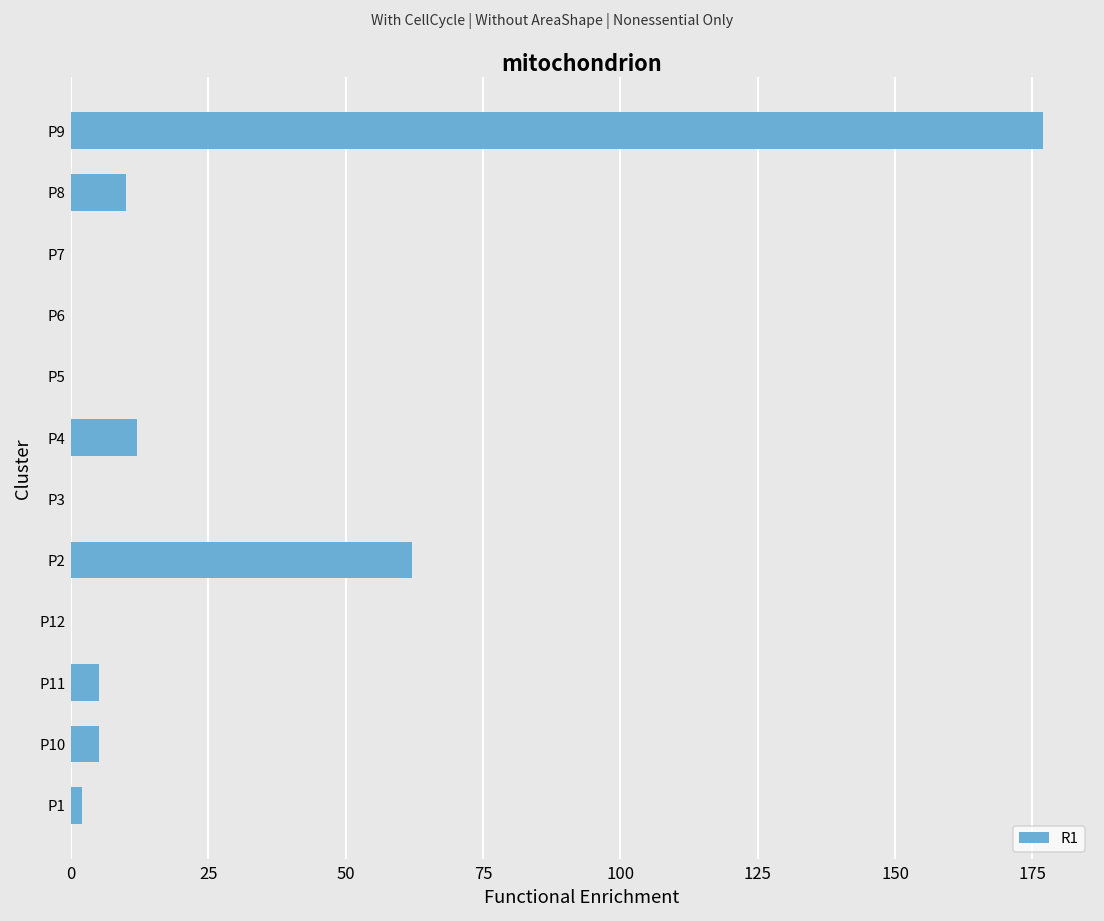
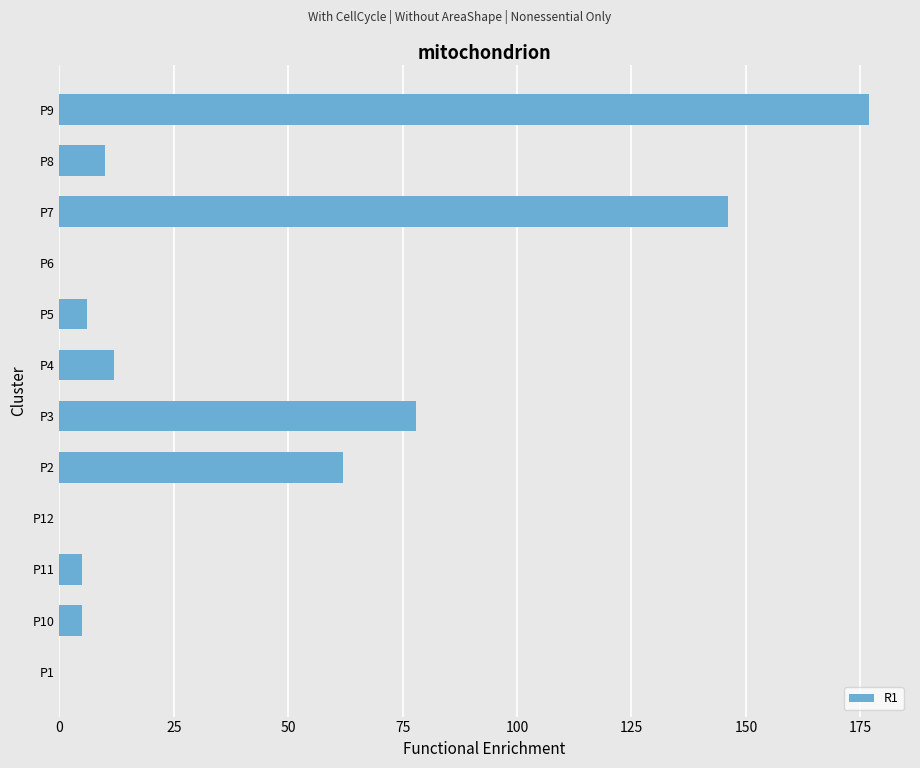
P7: 0 -> 146
P5: 0 -> 6
P3: 0 -> 78
P1: 2 -> 0
